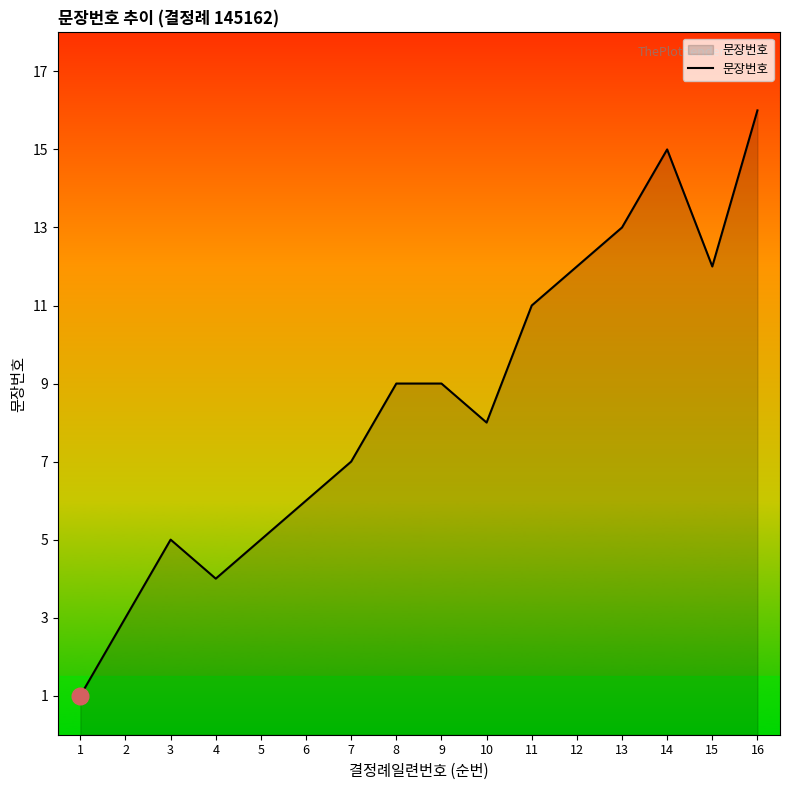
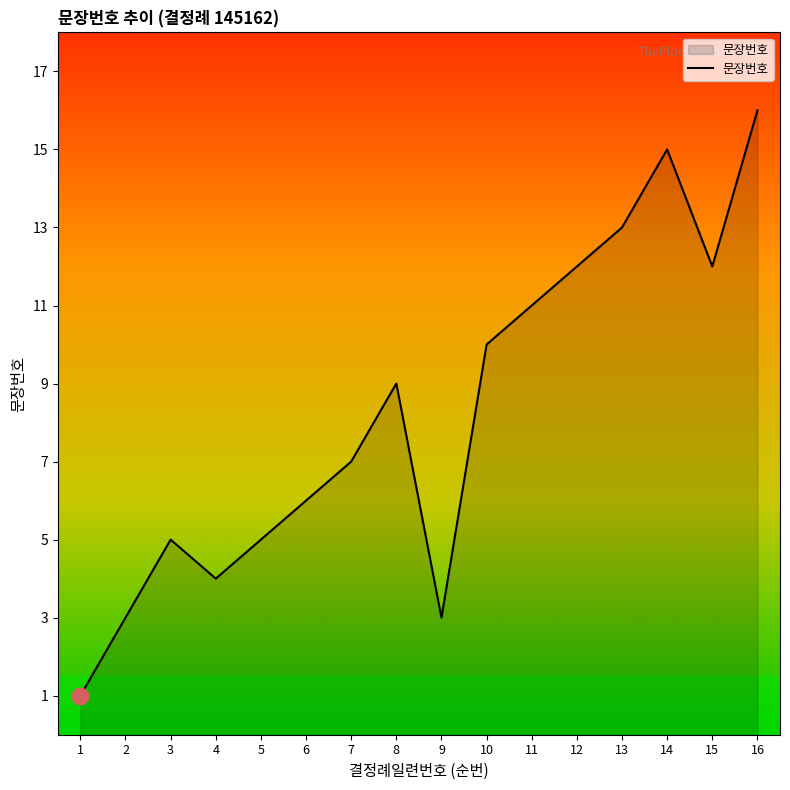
문장번호, 9: 9 -> 3
문장번호, 10: 8 -> 10
